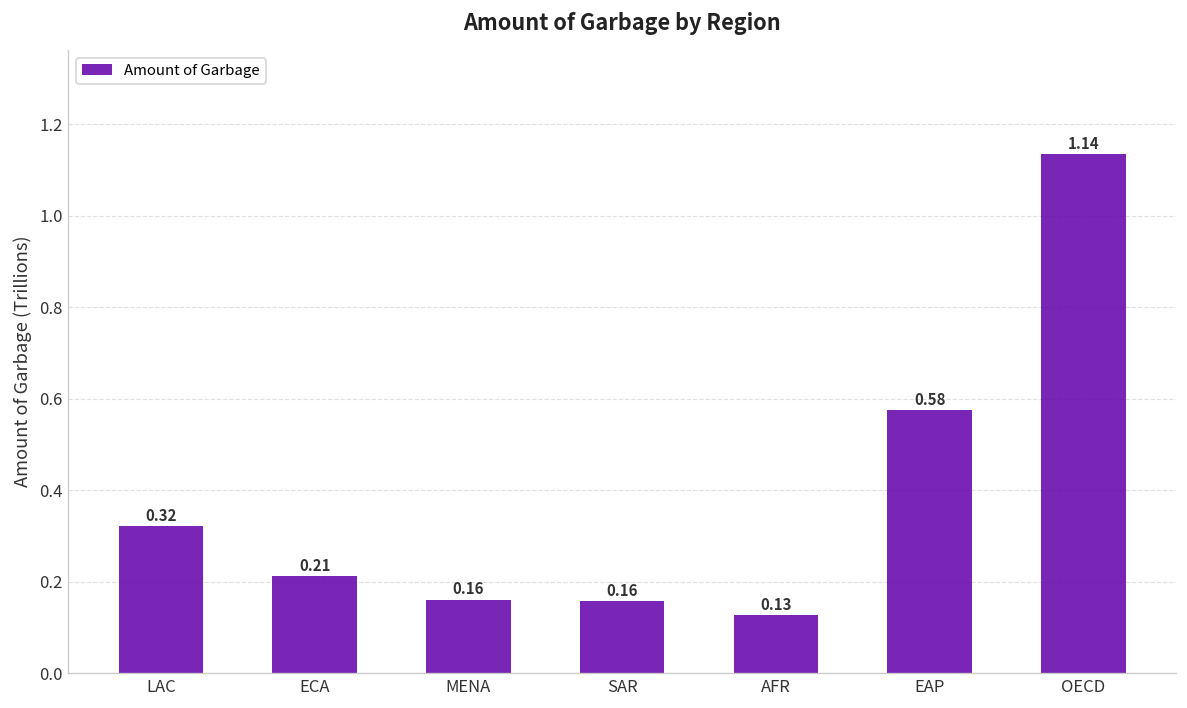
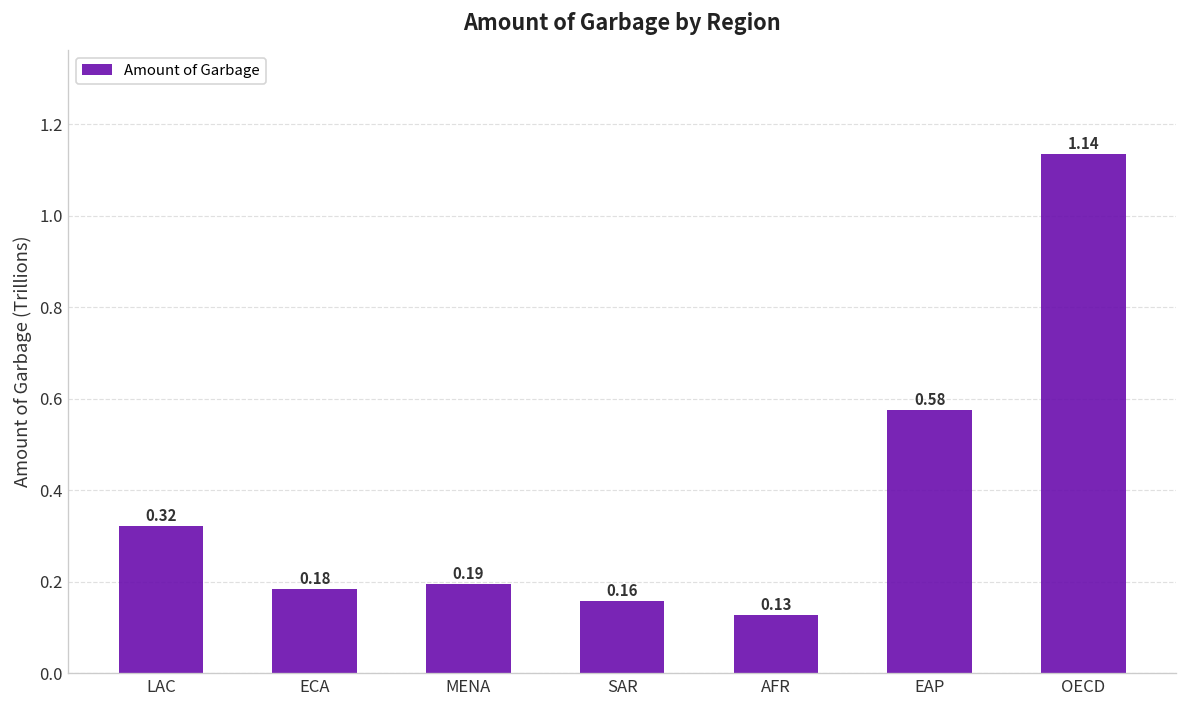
ECA: 0.21 -> 0.18
MENA: 0.16 -> 0.19
